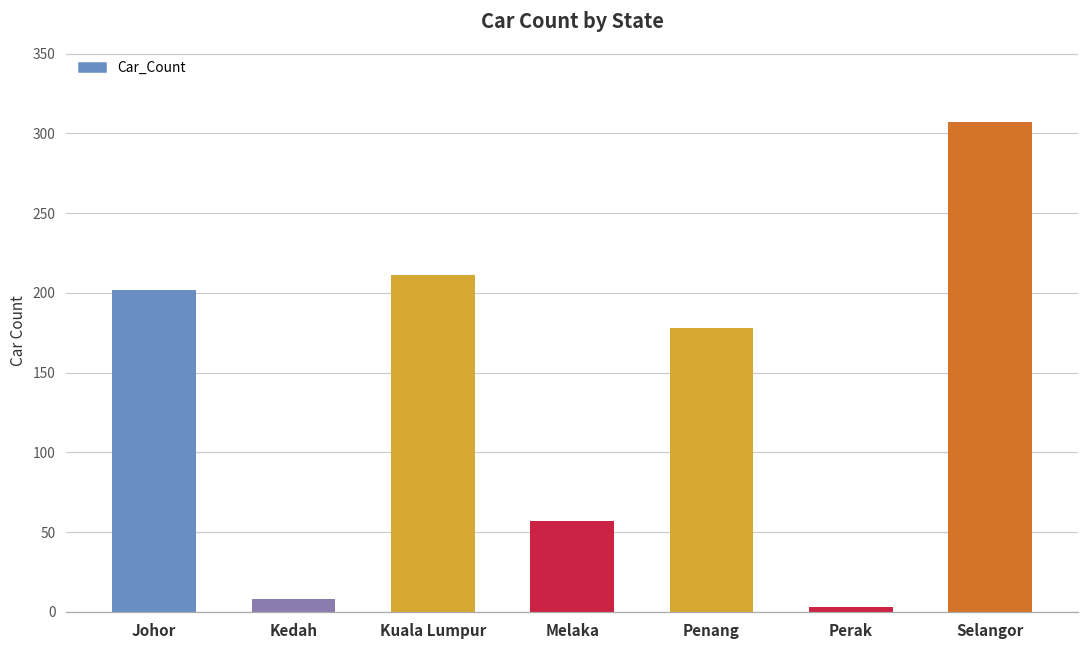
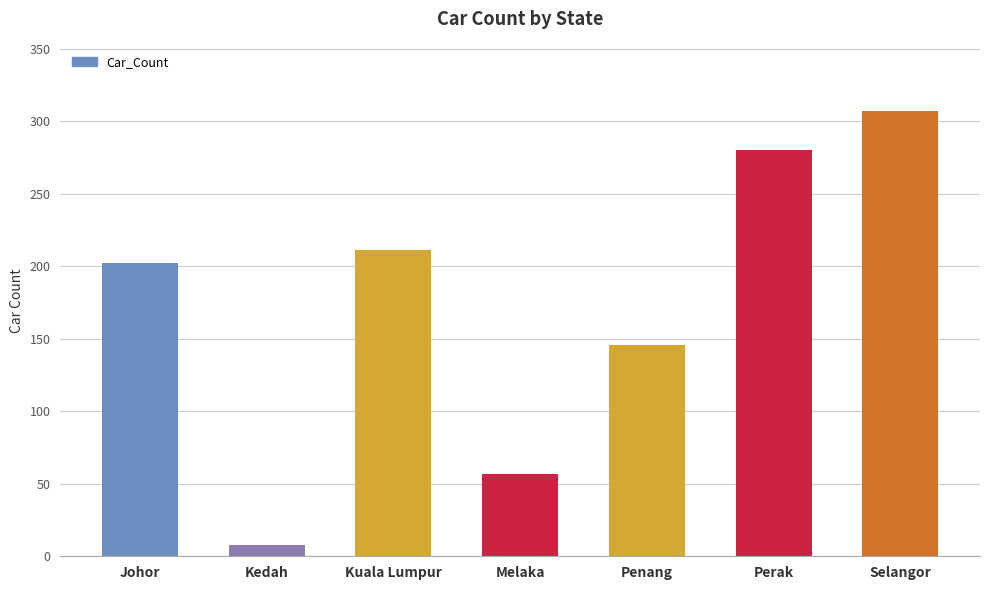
Penang: 178 -> 146
Perak: 3 -> 280
